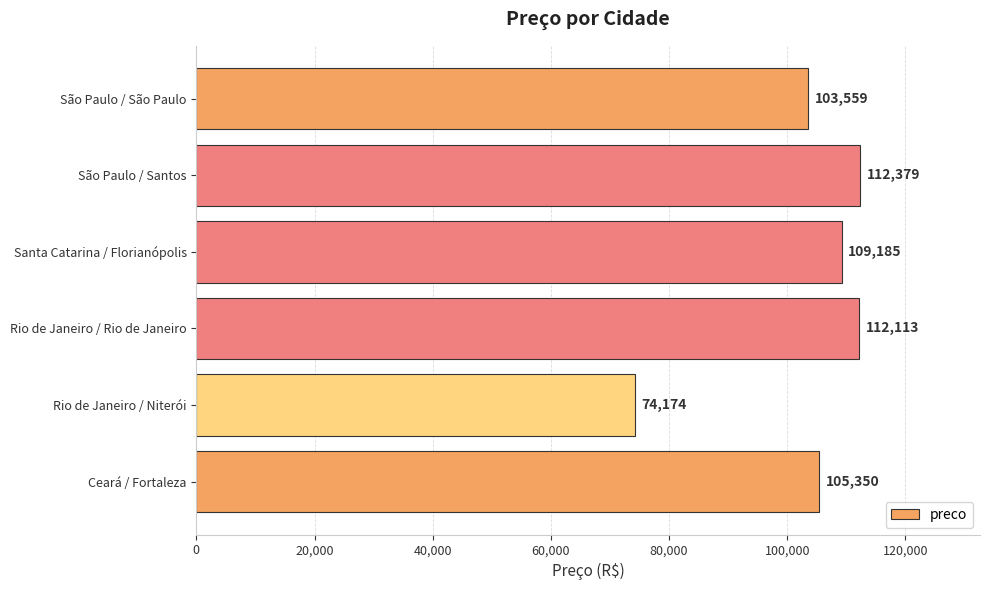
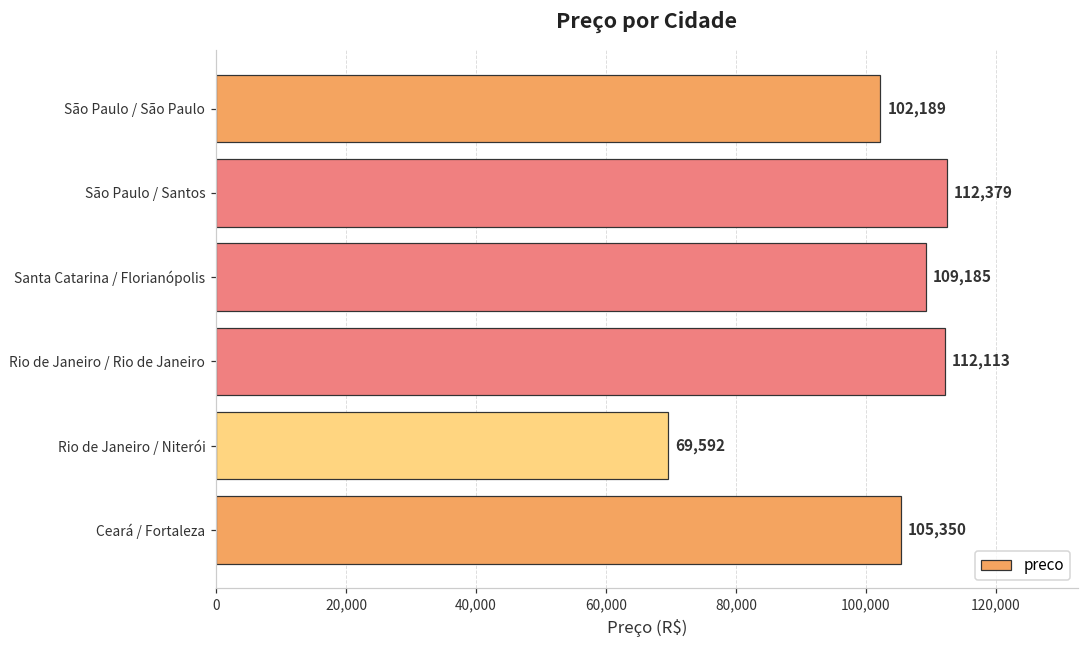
São Paulo / São Paulo: 103,559 -> 102,189
Rio de Janeiro / Niterói: 74,174 -> 69,592
